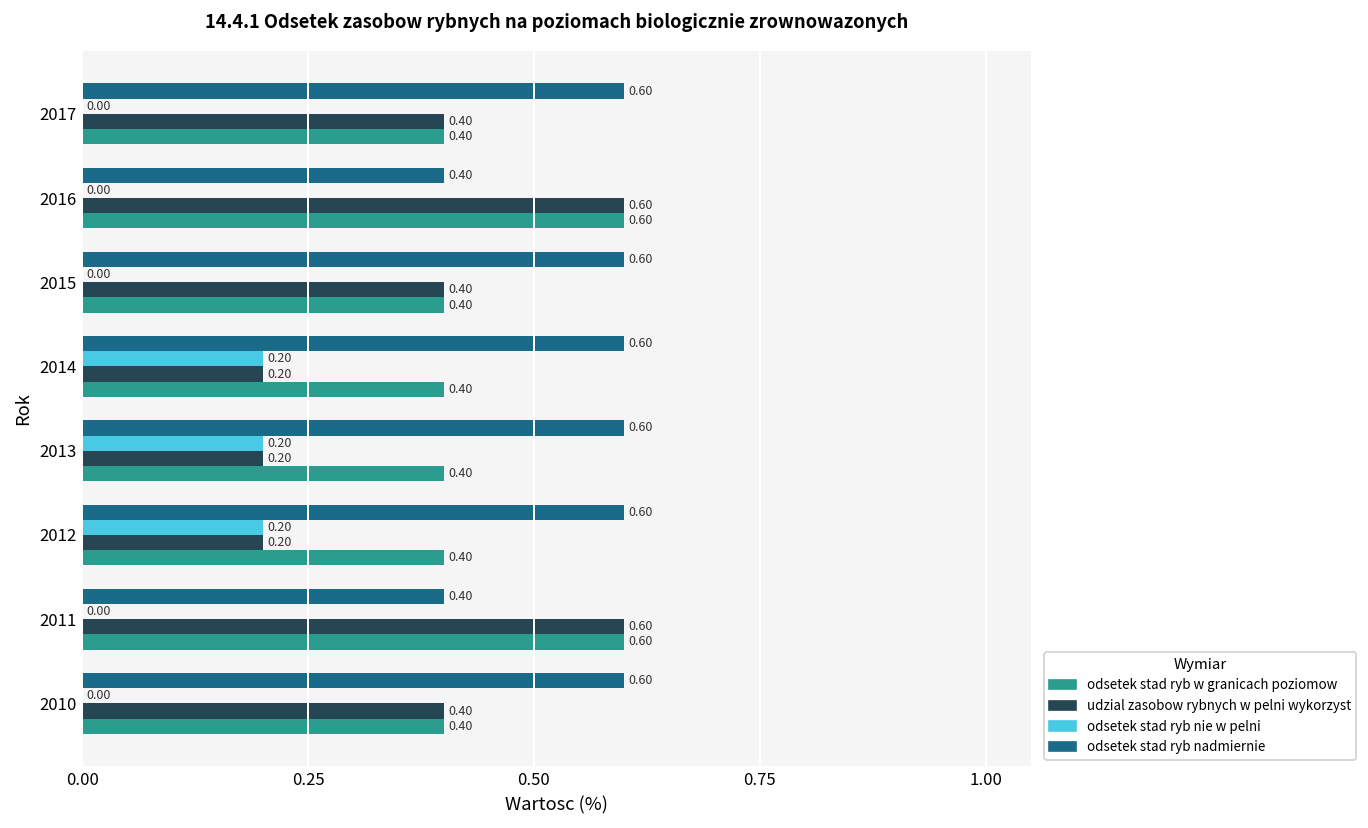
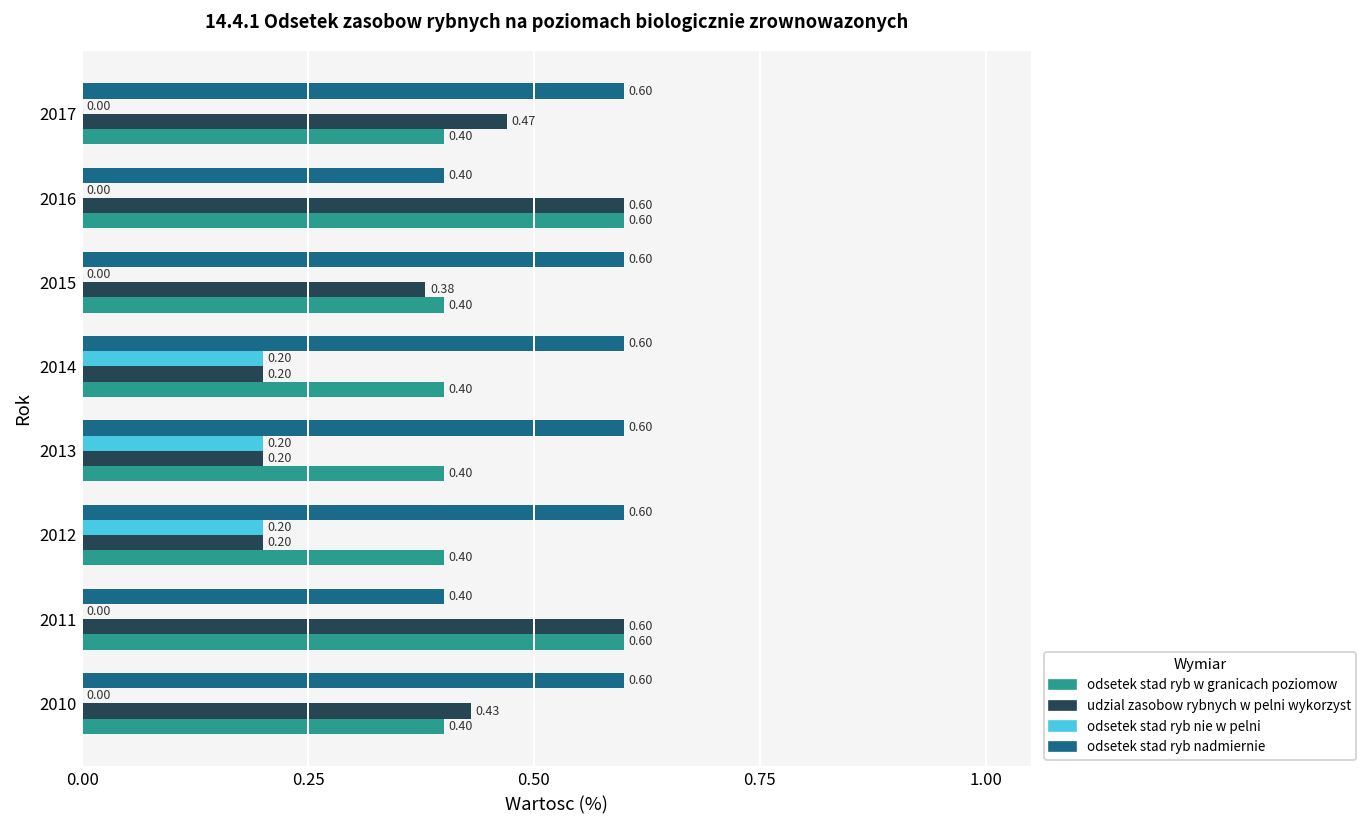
udzial zasobow rybnych w pelni wykorzyst, 2017: 0.40 -> 0.47
udzial zasobow rybnych w pelni wykorzyst, 2015: 0.40 -> 0.38
udzial zasobow rybnych w pelni wykorzyst, 2010: 0.40 -> 0.43
